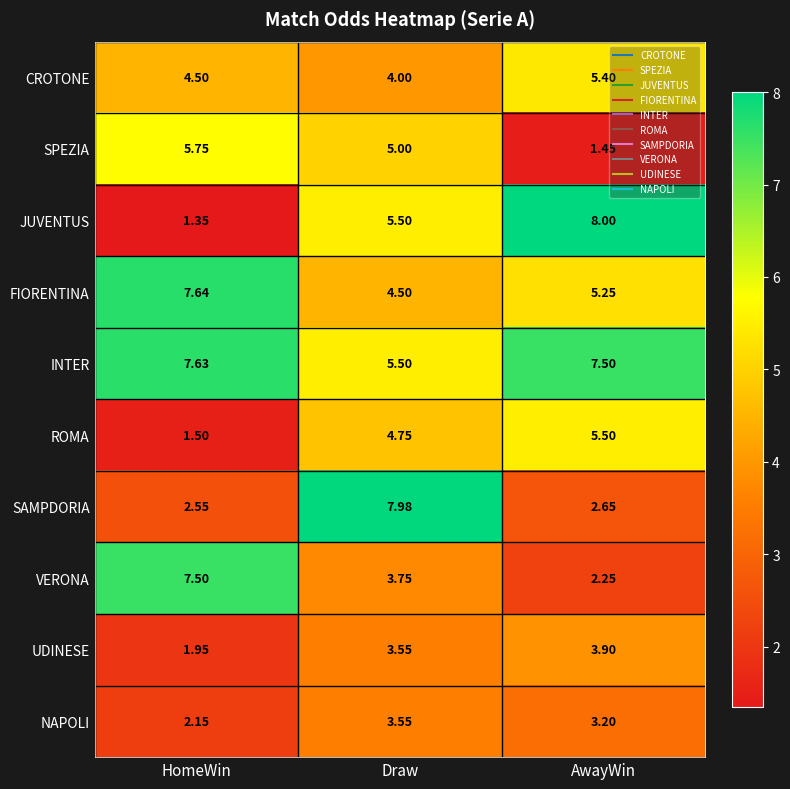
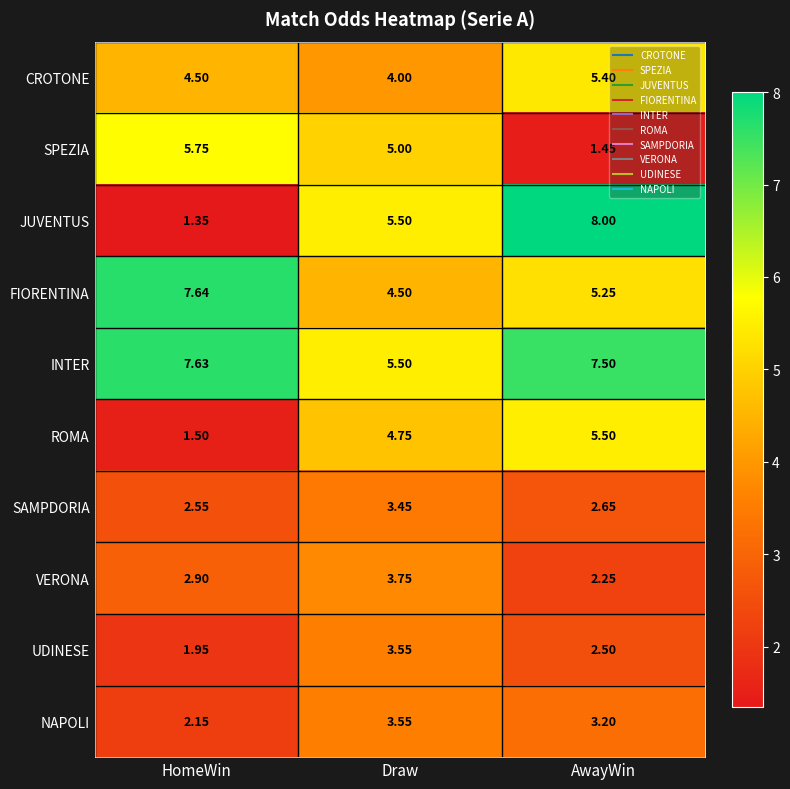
SAMPDORIA, Draw: 7.98 -> 3.45
VERONA, HomeWin: 7.50 -> 2.90
UDINESE, AwayWin: 3.90 -> 2.50
